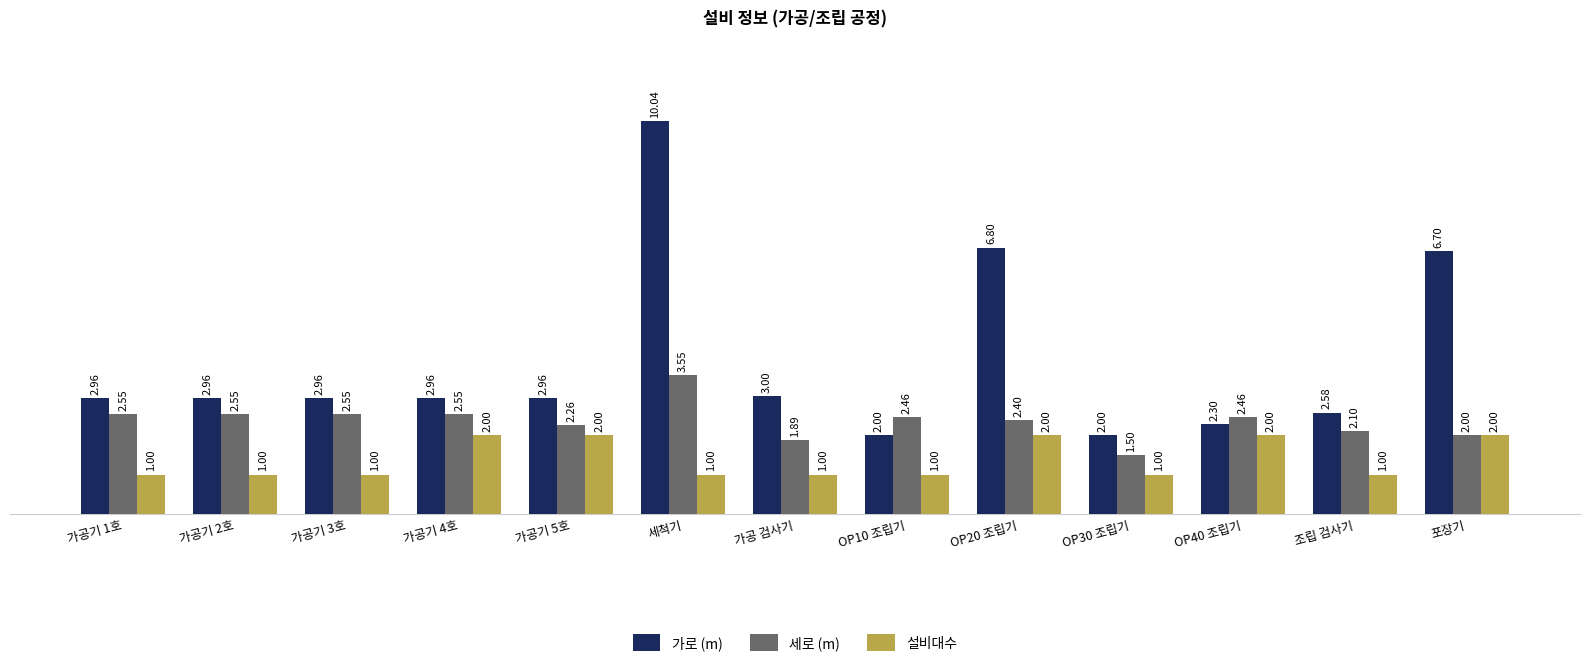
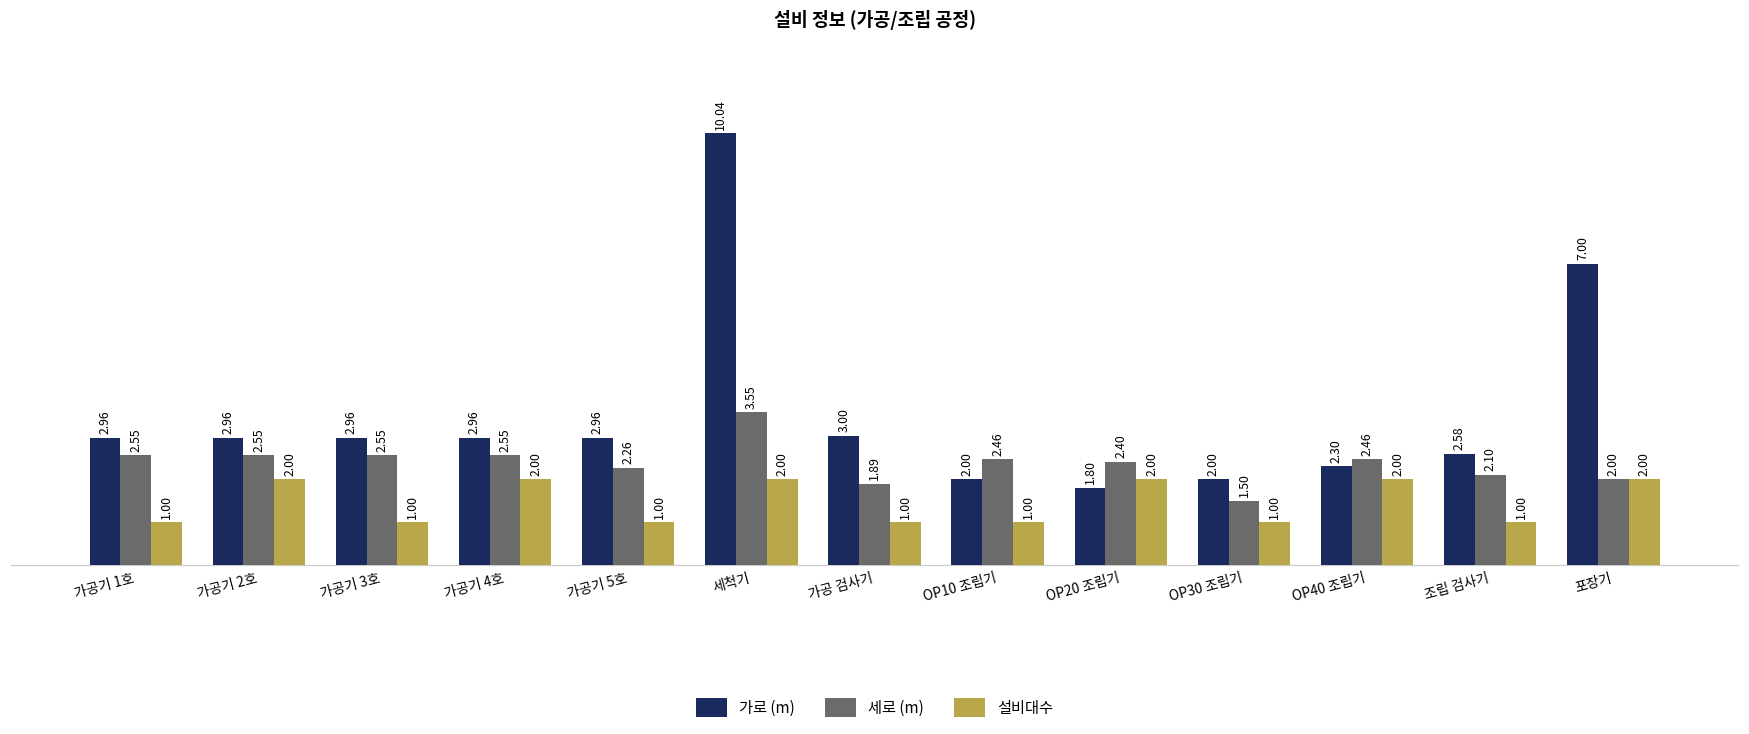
설비대수, 가공기 2호: 1.00 -> 2.00
설비대수, 가공기 5호: 2.00 -> 1.00
설비대수, 세척기: 1.00 -> 2.00
가로 (m), OP20 조립기: 6.80 -> 1.80
가로 (m), 포장기: 6.70 -> 7.00
